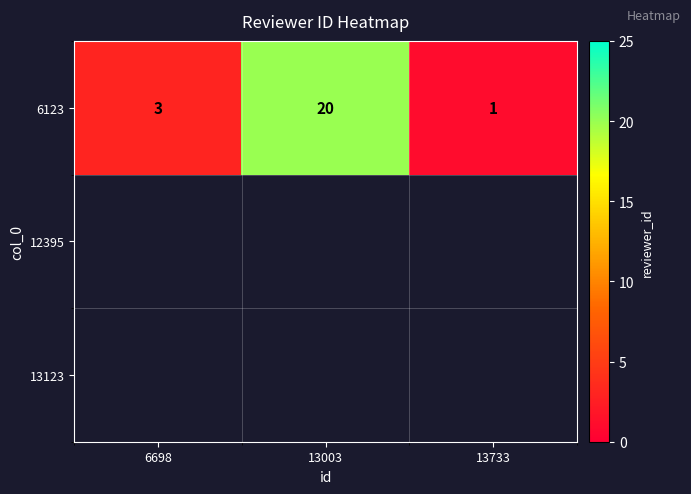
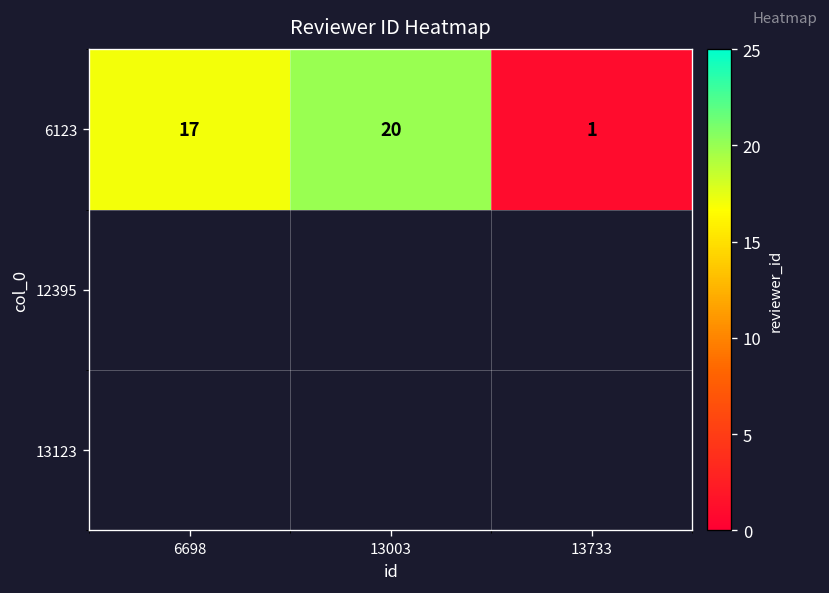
6123, 6698: 3 -> 17
